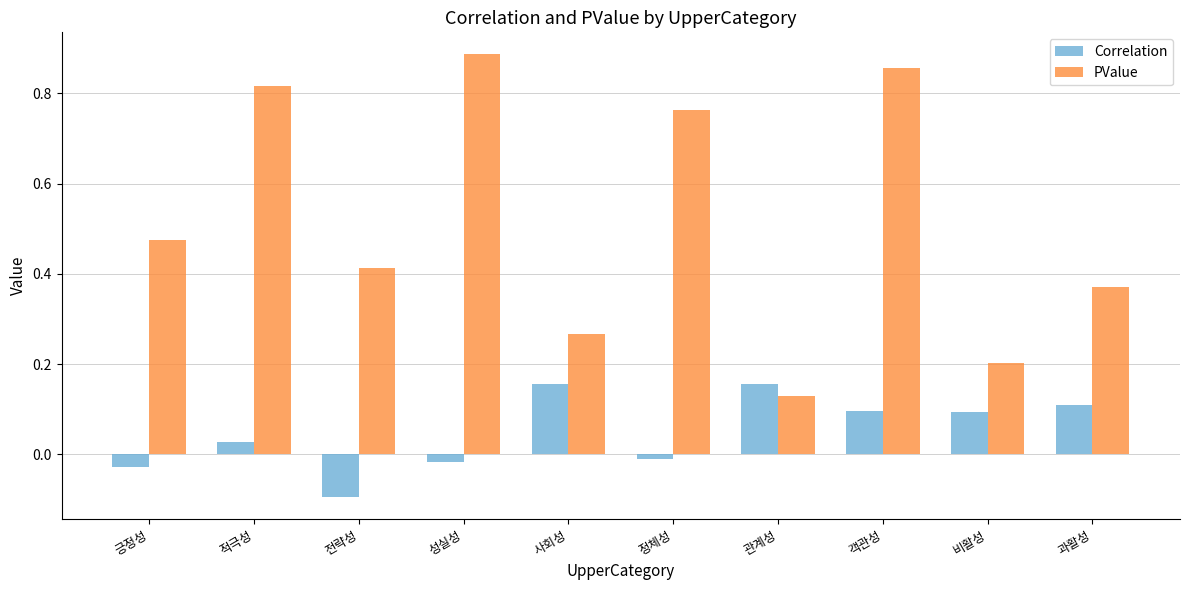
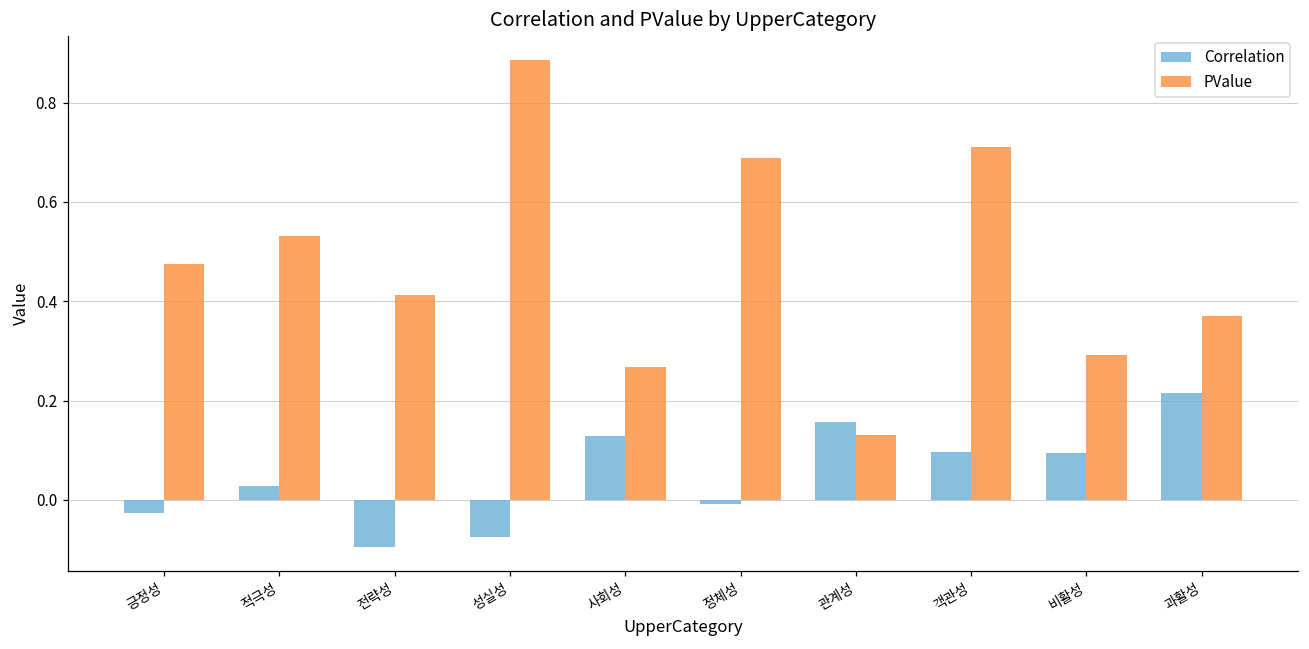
PValue, 적극성: 0.82 -> 0.53
Correlation, 성실성: -0.02 -> -0.07
Correlation, 사회성: 0.16 -> 0.13
PValue, 정체성: 0.76 -> 0.69
PValue, 객관성: 0.86 -> 0.71
PValue, 비활성: 0.20 -> 0.29
Correlation, 과활성: 0.11 -> 0.21
